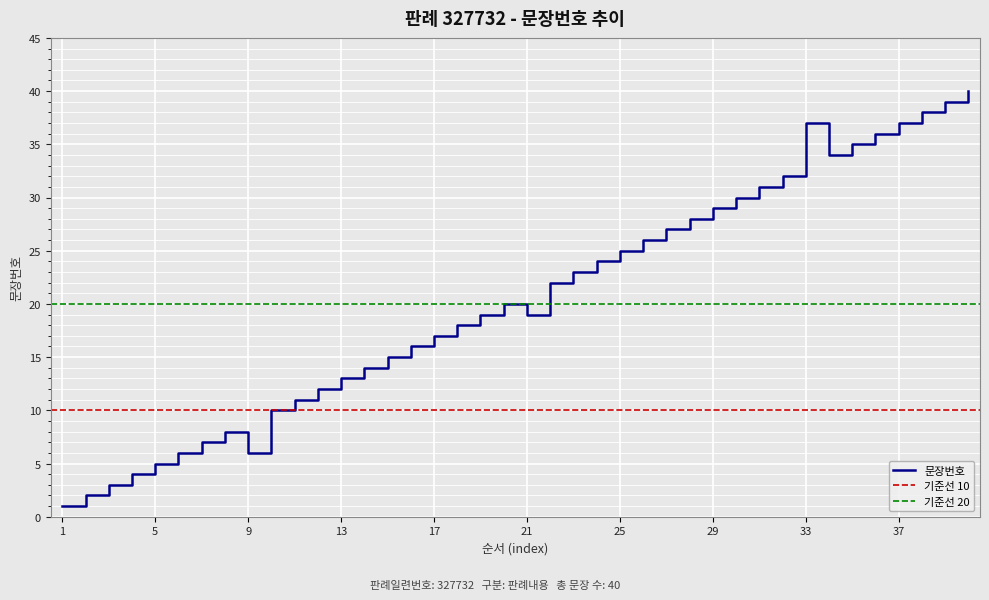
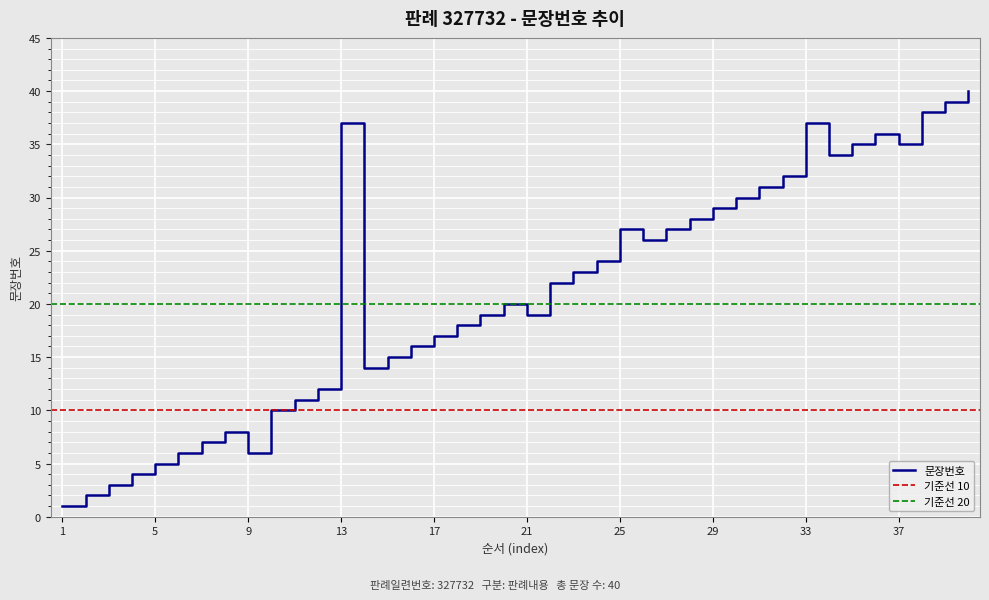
13: 13 -> 37
25: 25 -> 27
37: 37 -> 35
